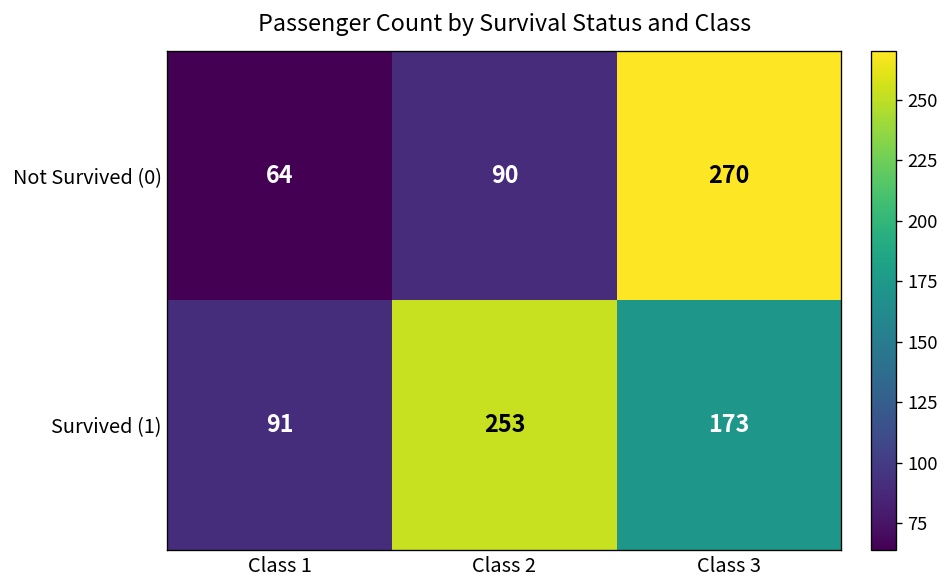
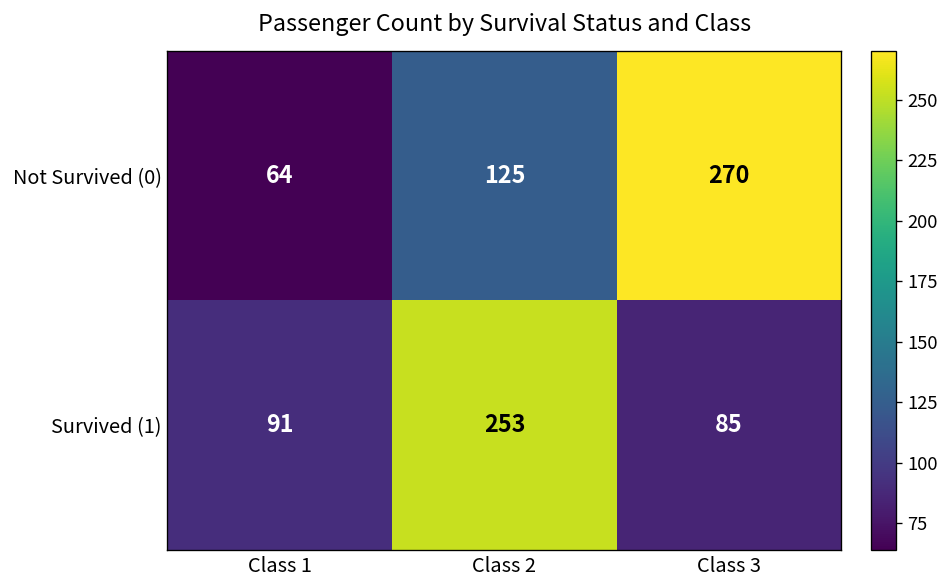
Not Survived (0), Class 2: 90 -> 125
Survived (1), Class 3: 173 -> 85
